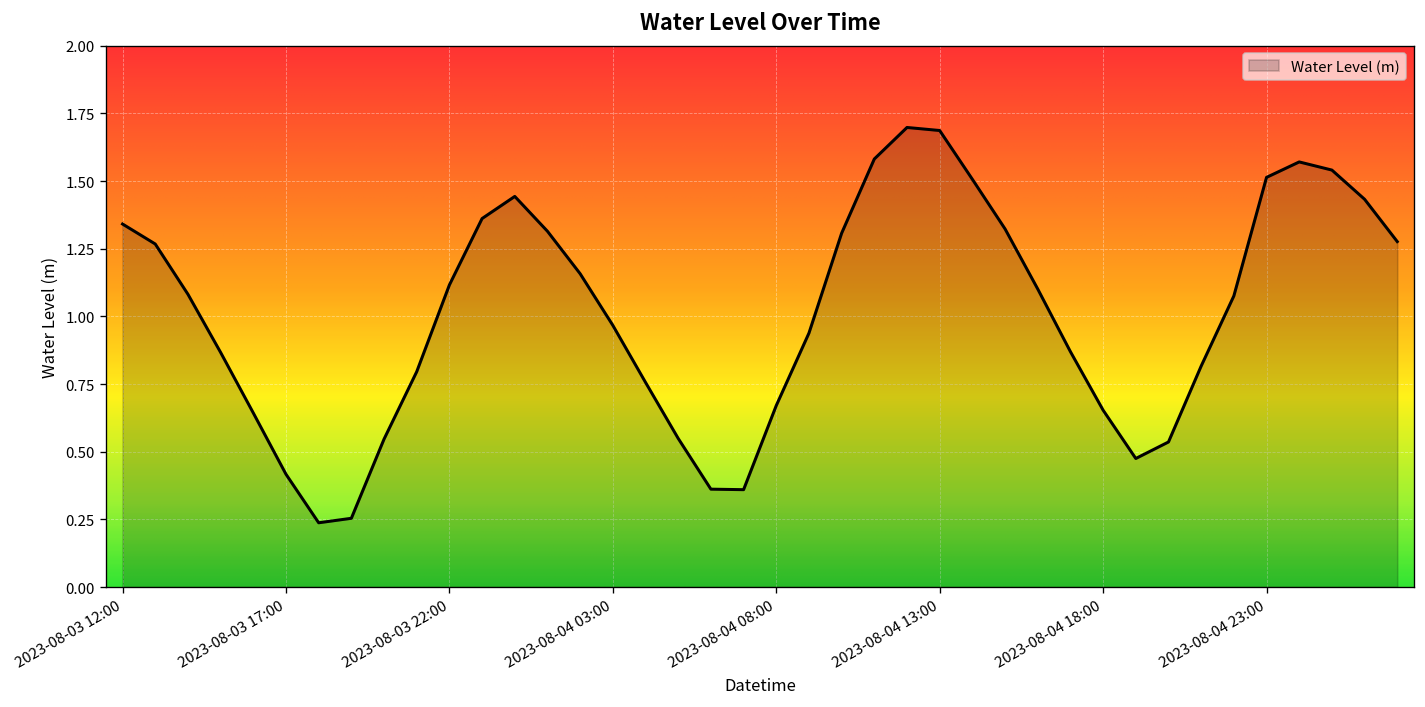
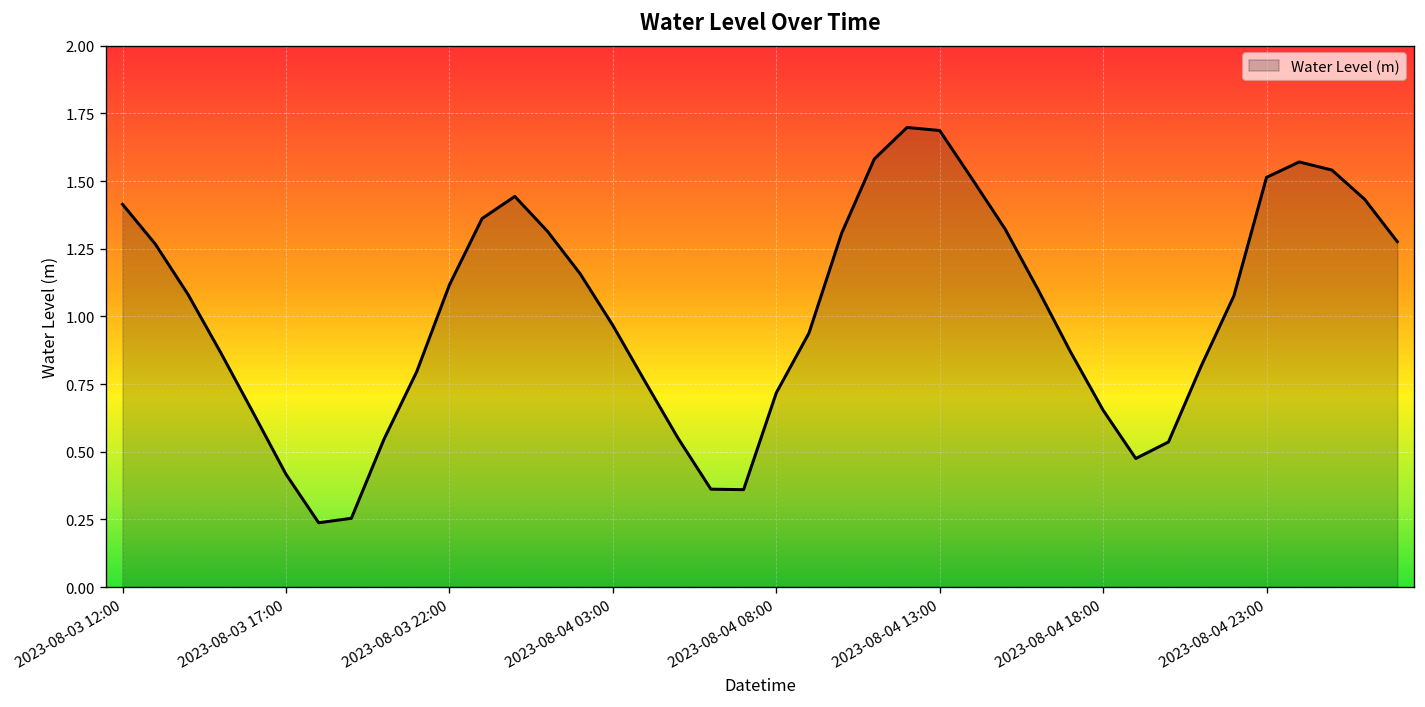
2023-08-03 12:00: 1.34 -> 1.41
2023-08-04 08:00: 0.67 -> 0.72
